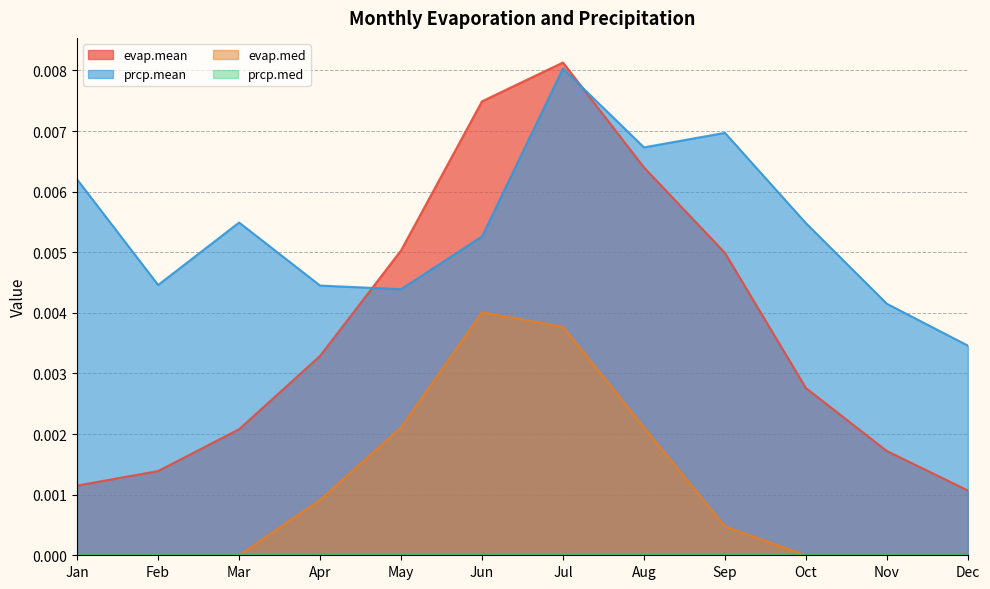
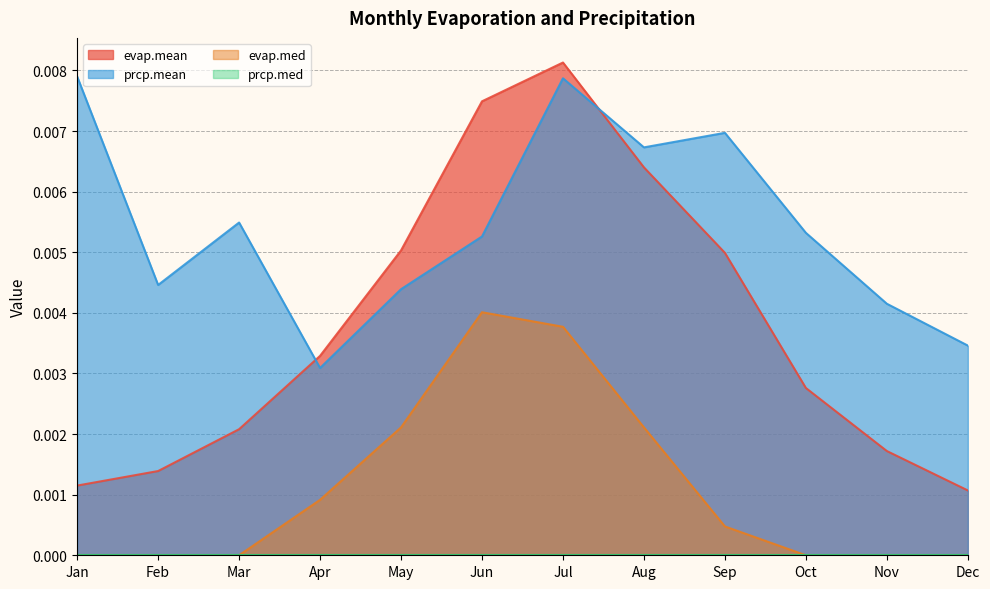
prcp.mean, Jan: 0.0062 -> 0.0079
prcp.mean, Apr: 0.0045 -> 0.0031
prcp.mean, Jul: 0.0080 -> 0.0079
prcp.mean, Oct: 0.0055 -> 0.0053
